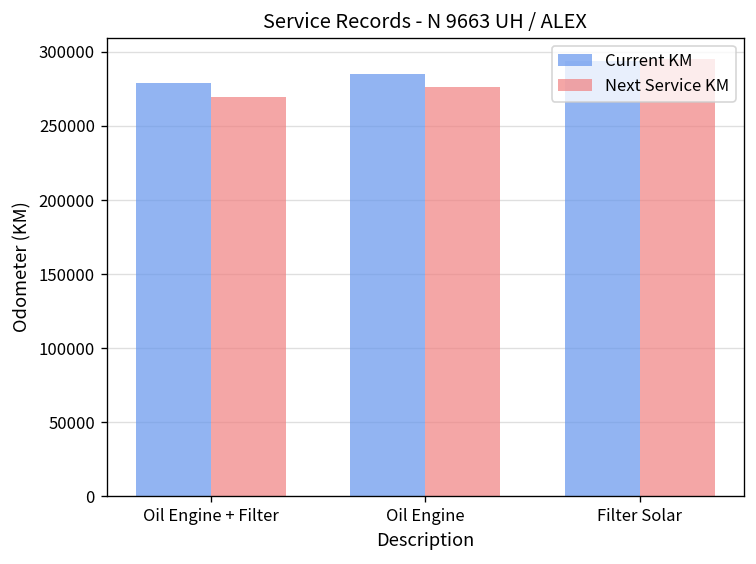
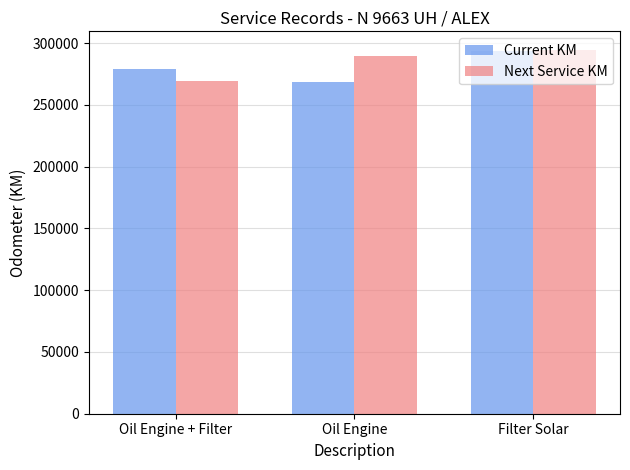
Current KM, Oil Engine: 285000 -> 269000
Next Service KM, Oil Engine: 276000 -> 290000
